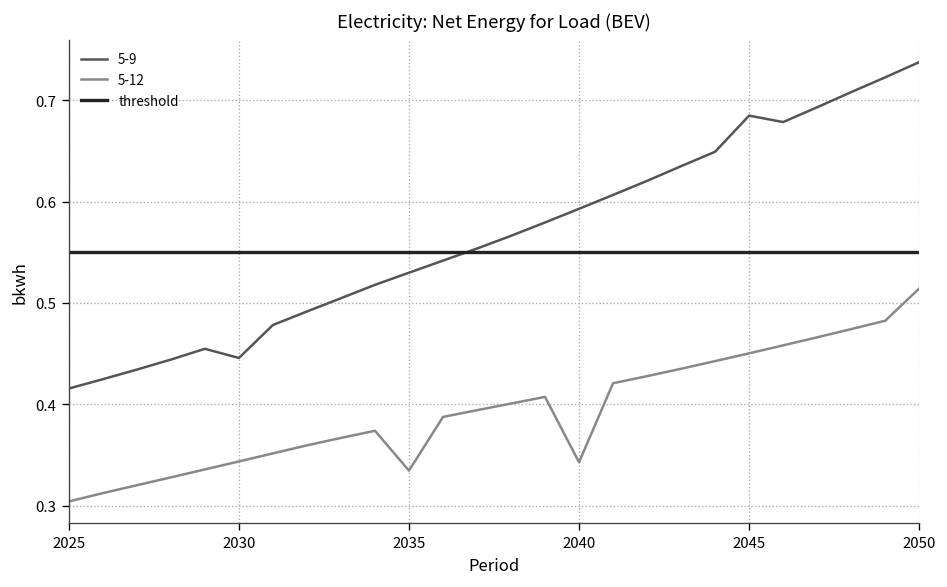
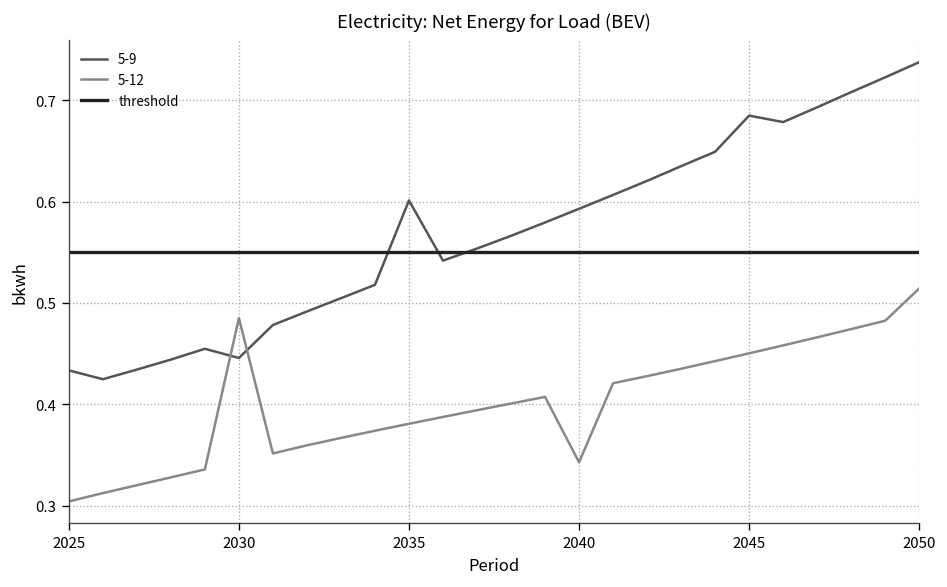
5-9, 2025: 0.42 -> 0.43
5-12, 2030: 0.34 -> 0.49
5-9, 2035: 0.53 -> 0.60
5-12, 2035: 0.33 -> 0.38
